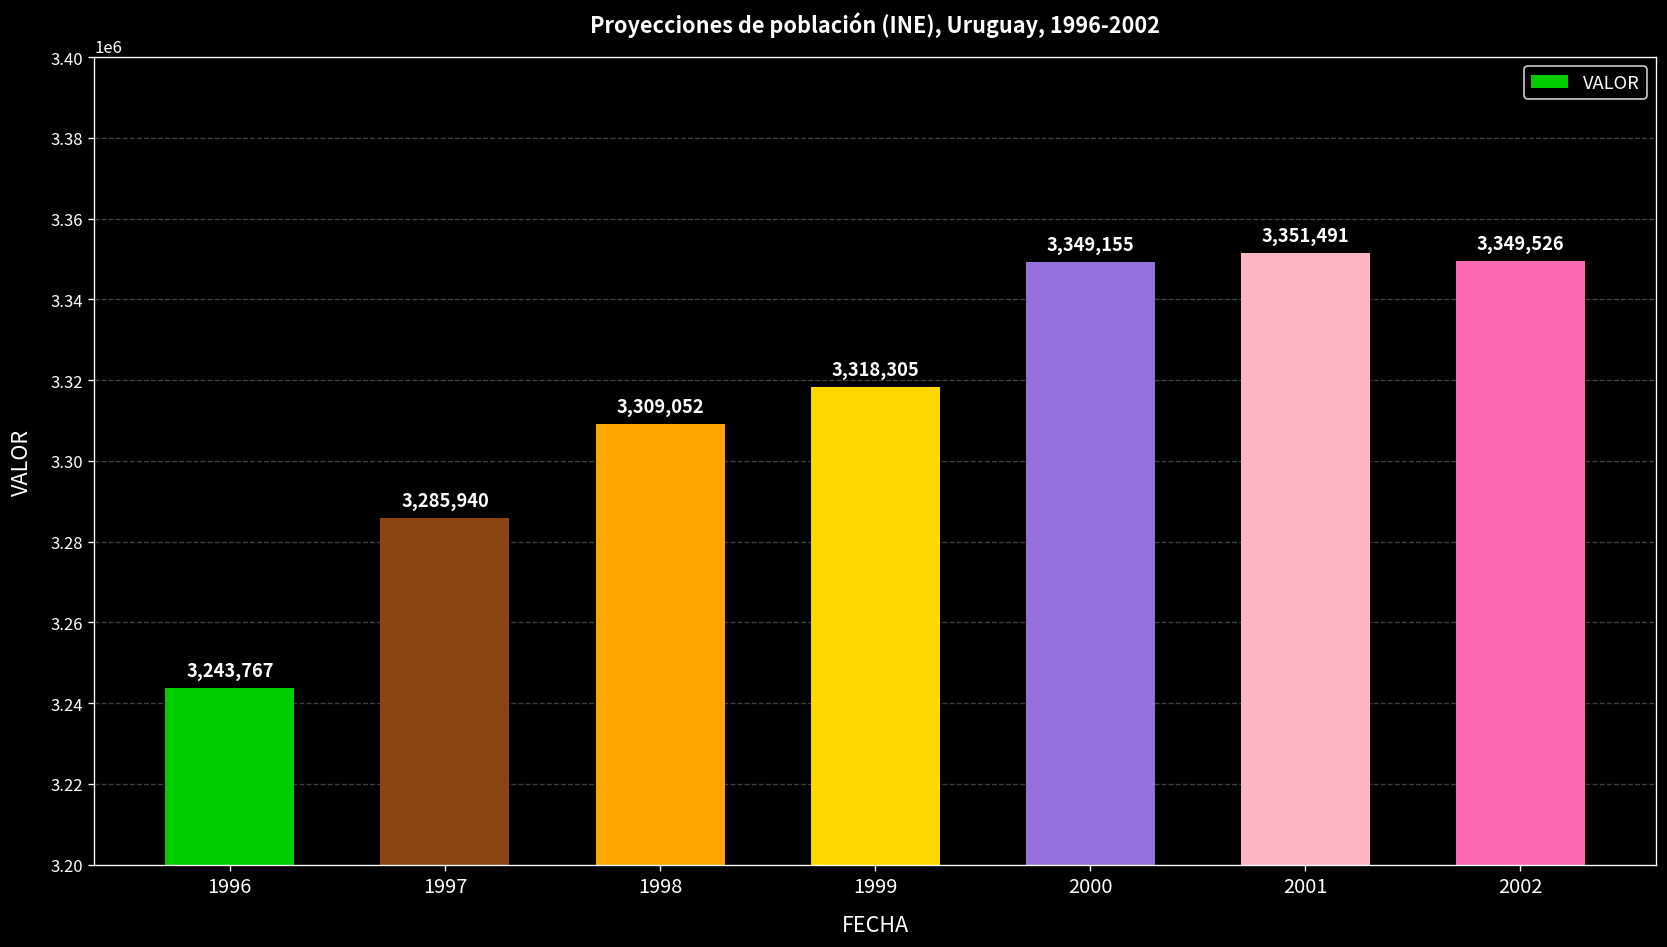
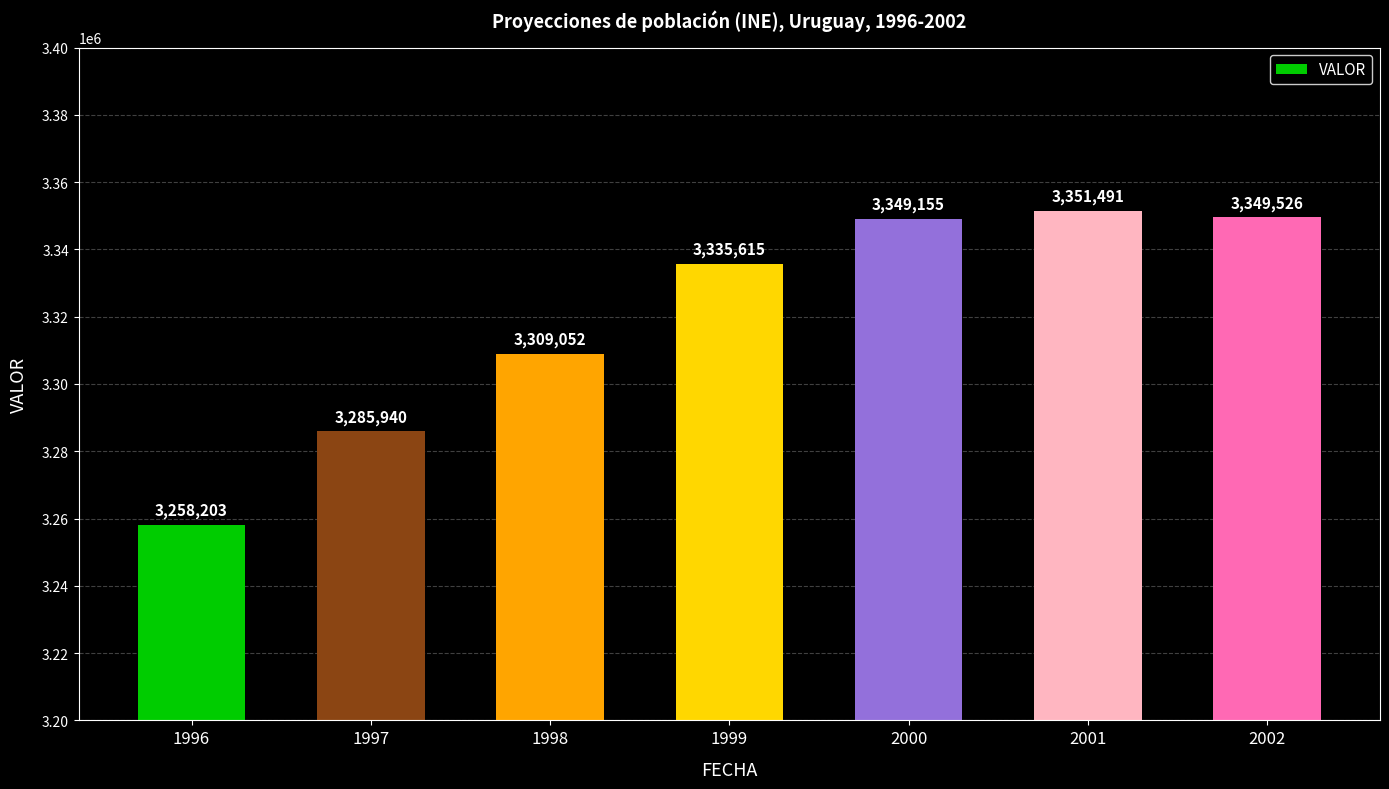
1996: 3,243,767 -> 3,258,203
1999: 3,318,305 -> 3,335,615
